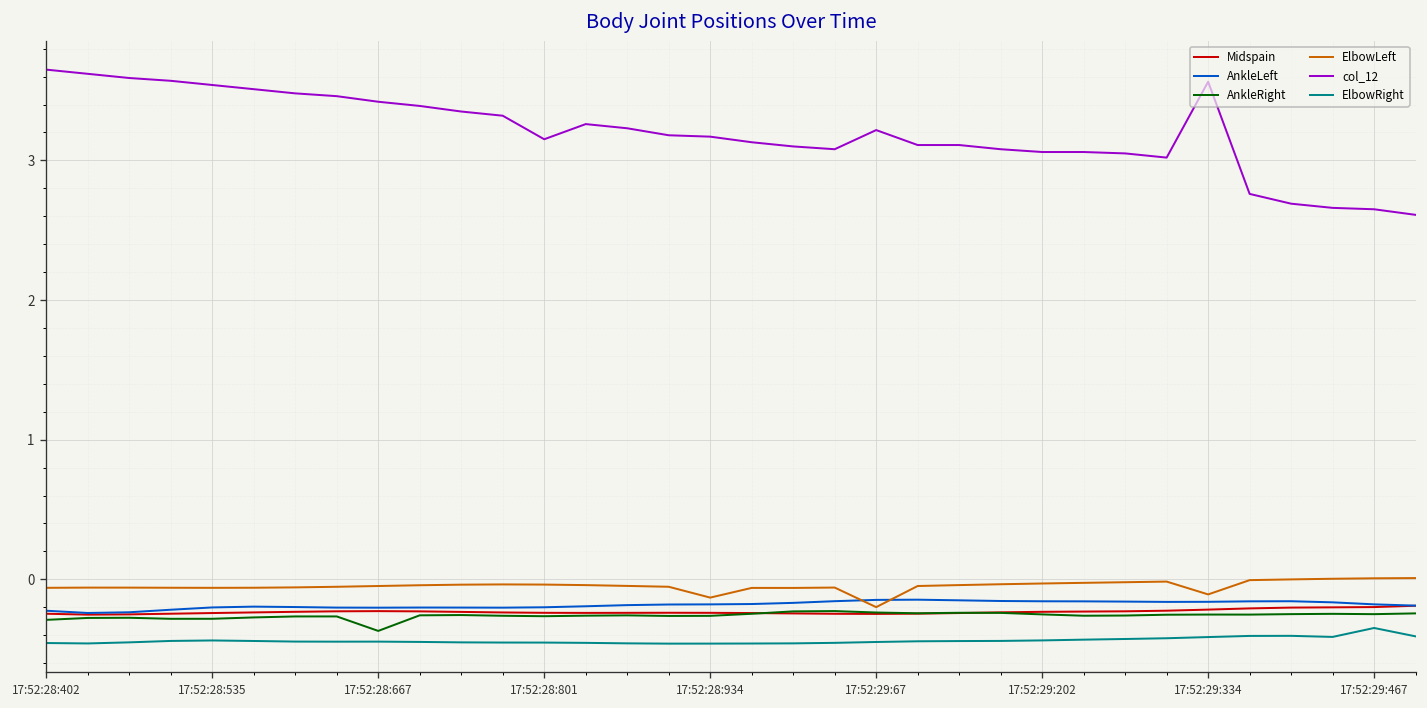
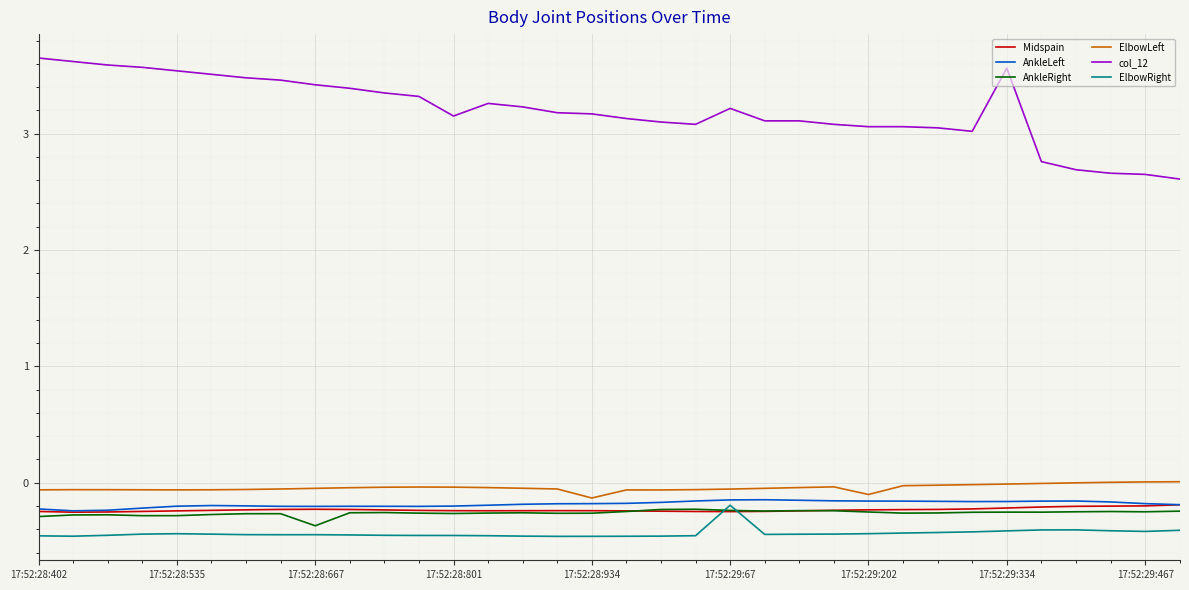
ElbowLeft, 17:52:29:67: -0.20 -> -0.05
ElbowRight, 17:52:29:67: -0.45 -> -0.19
ElbowLeft, 17:52:29:202: -0.03 -> -0.10
ElbowLeft, 17:52:29:334: -0.11 -> -0.01
ElbowRight, 17:52:29:467: -0.35 -> -0.42
